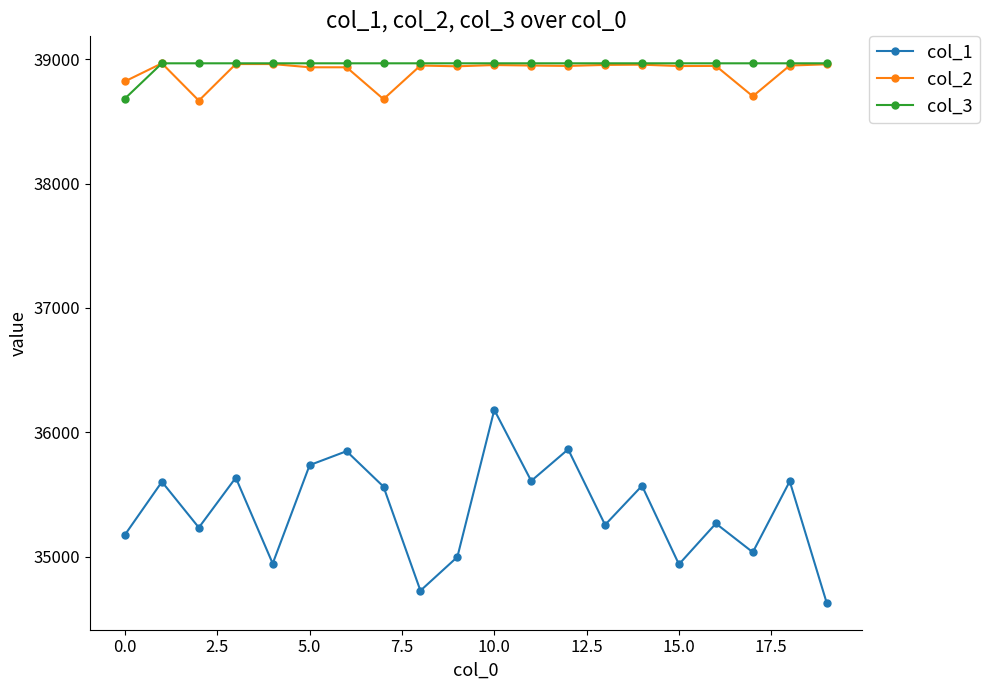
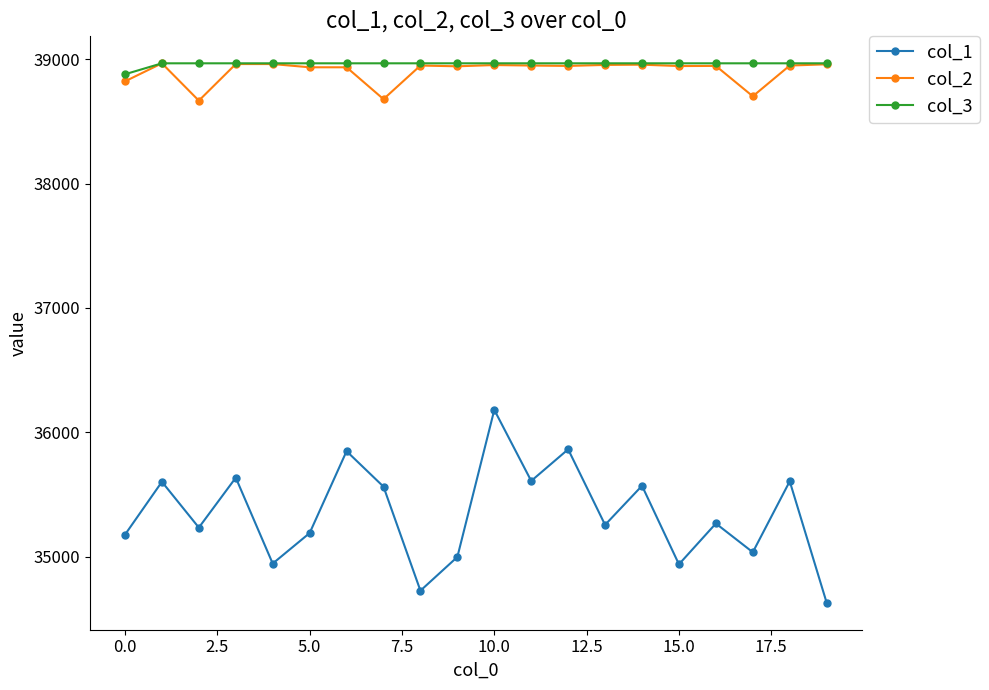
col_3, 0.0: 38680 -> 38880
col_1, 5.0: 35740 -> 35190
